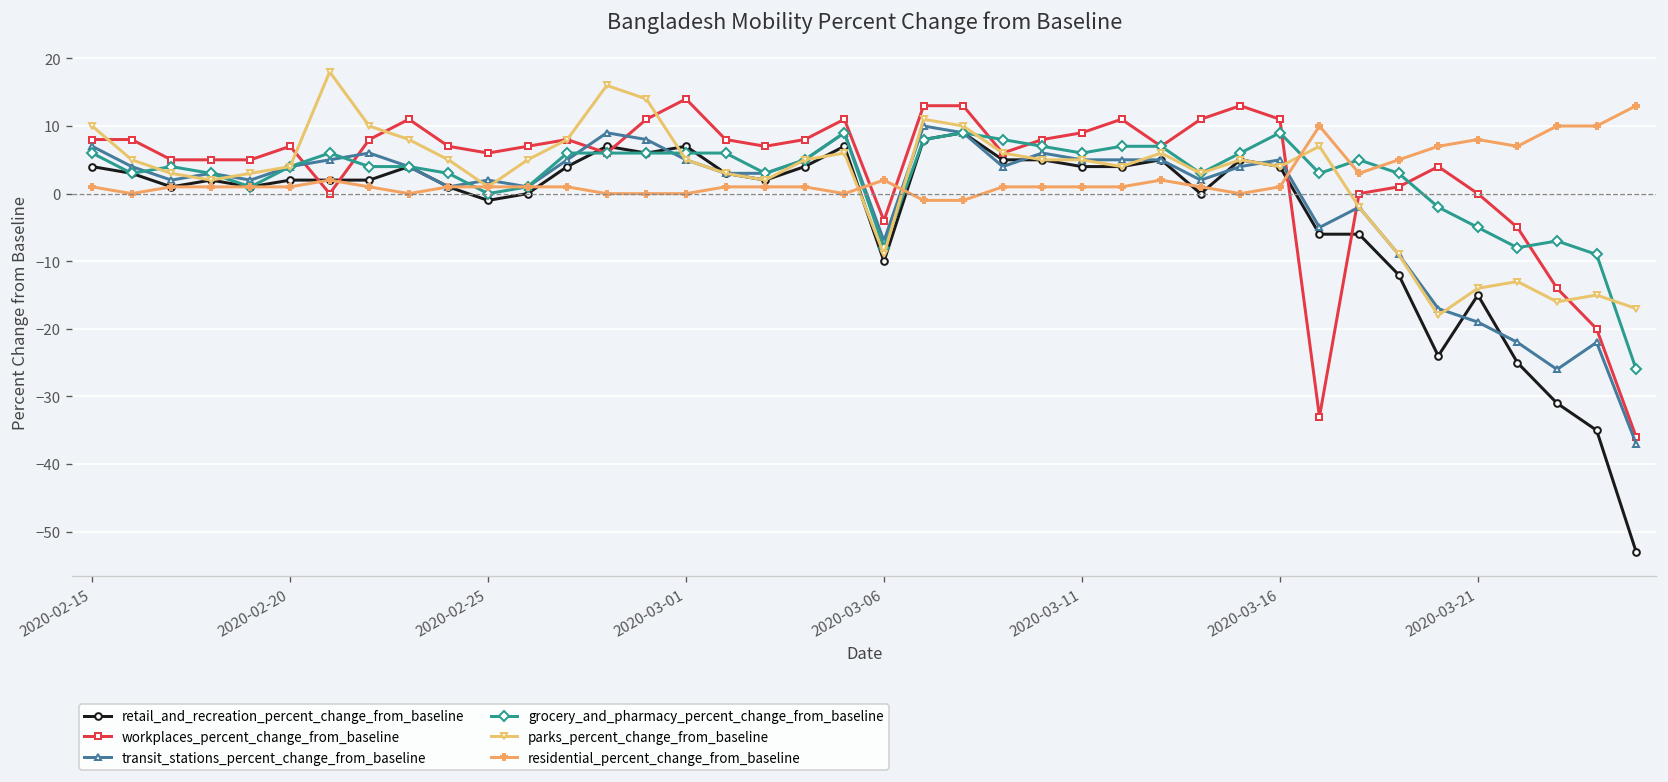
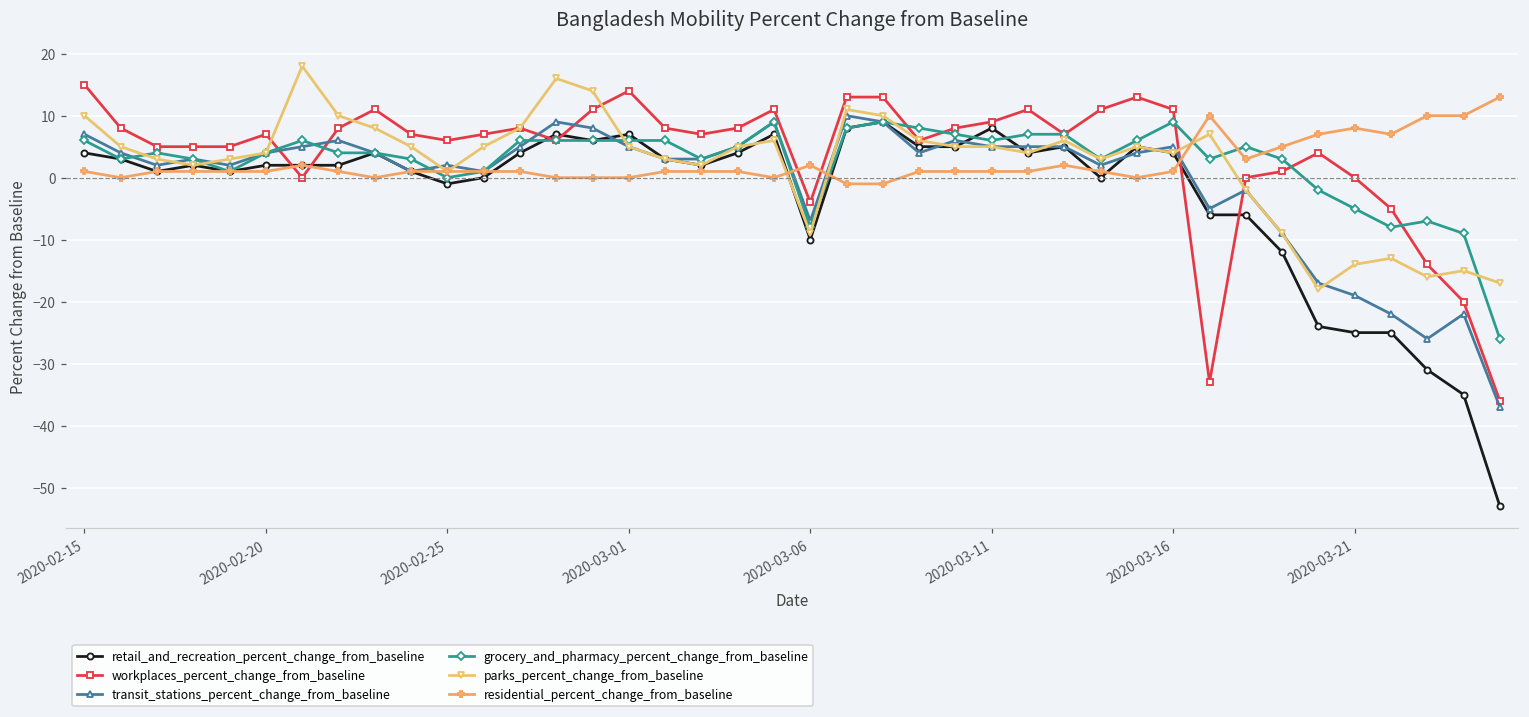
workplaces_percent_change_from_baseline, 2020-02-15: 8 -> 15
retail_and_recreation_percent_change_from_baseline, 2020-03-11: 4 -> 8
retail_and_recreation_percent_change_from_baseline, 2020-03-21: -15 -> -25
